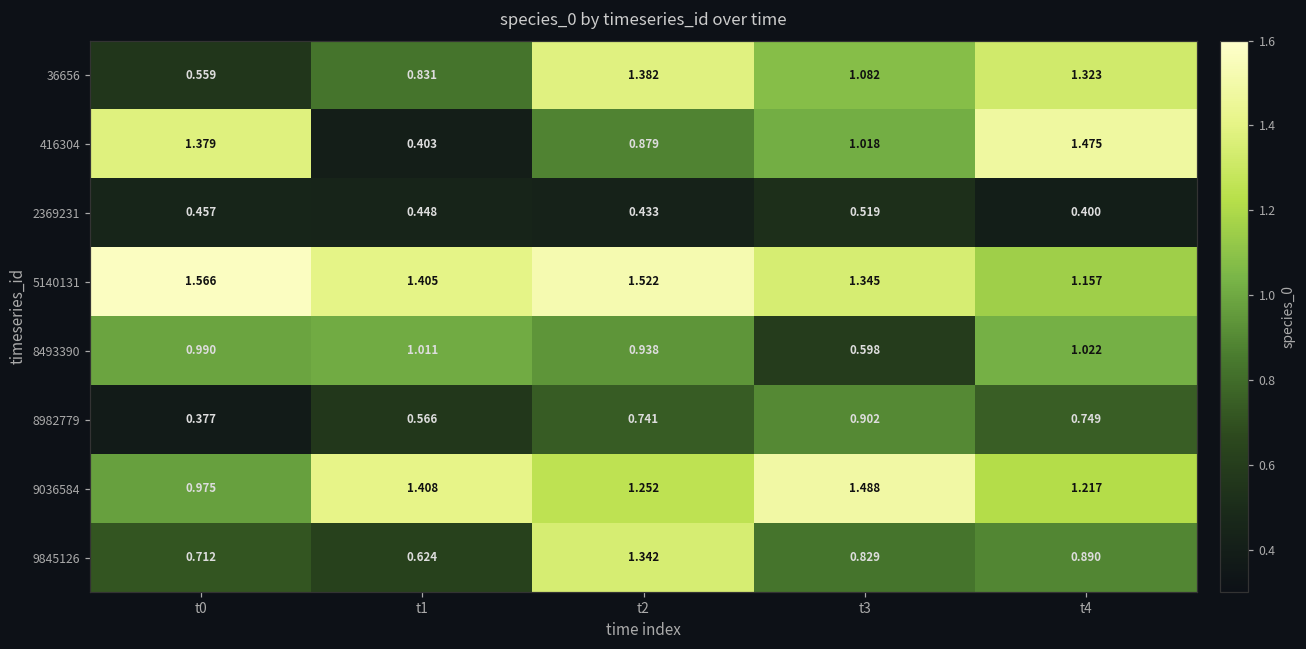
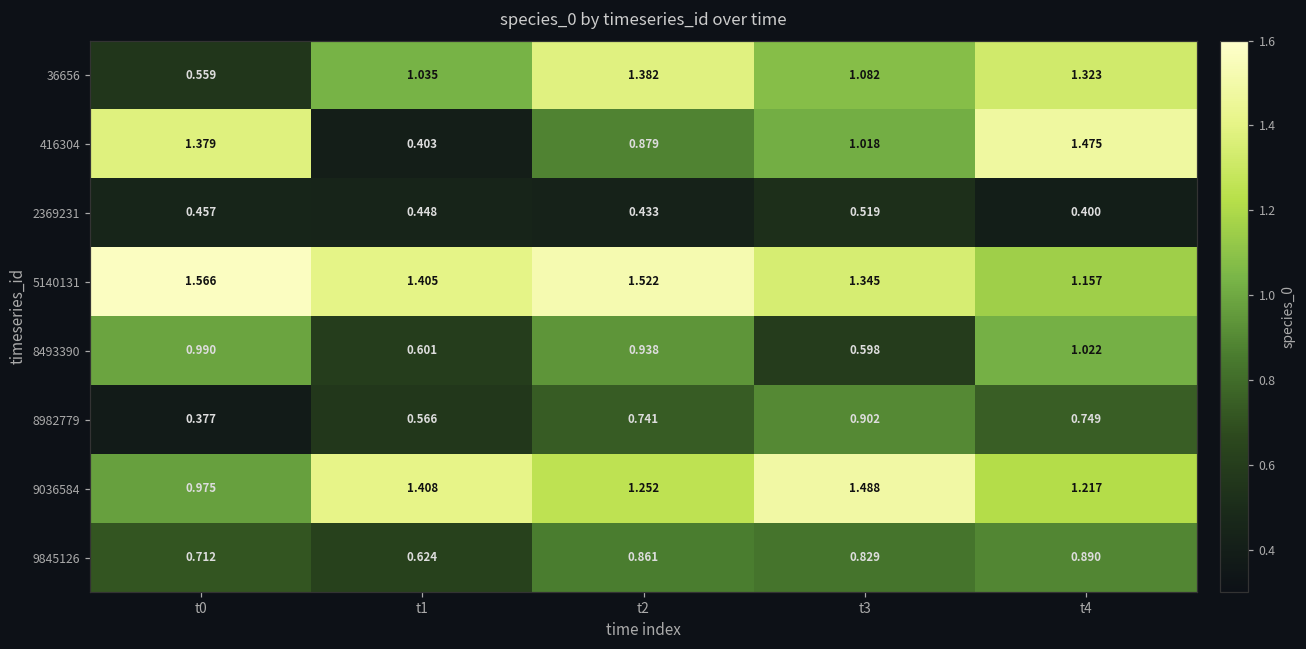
36656, t1: 0.831 -> 1.035
8493390, t1: 1.011 -> 0.601
9845126, t2: 1.342 -> 0.861
